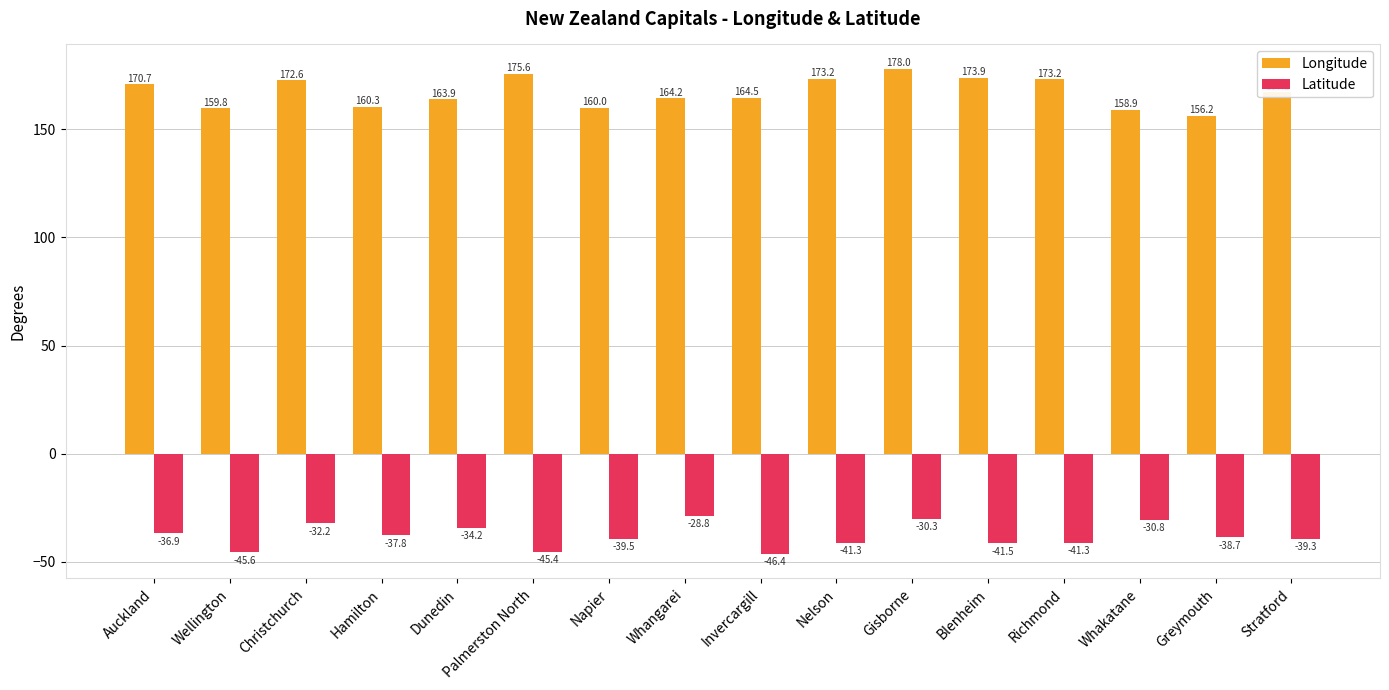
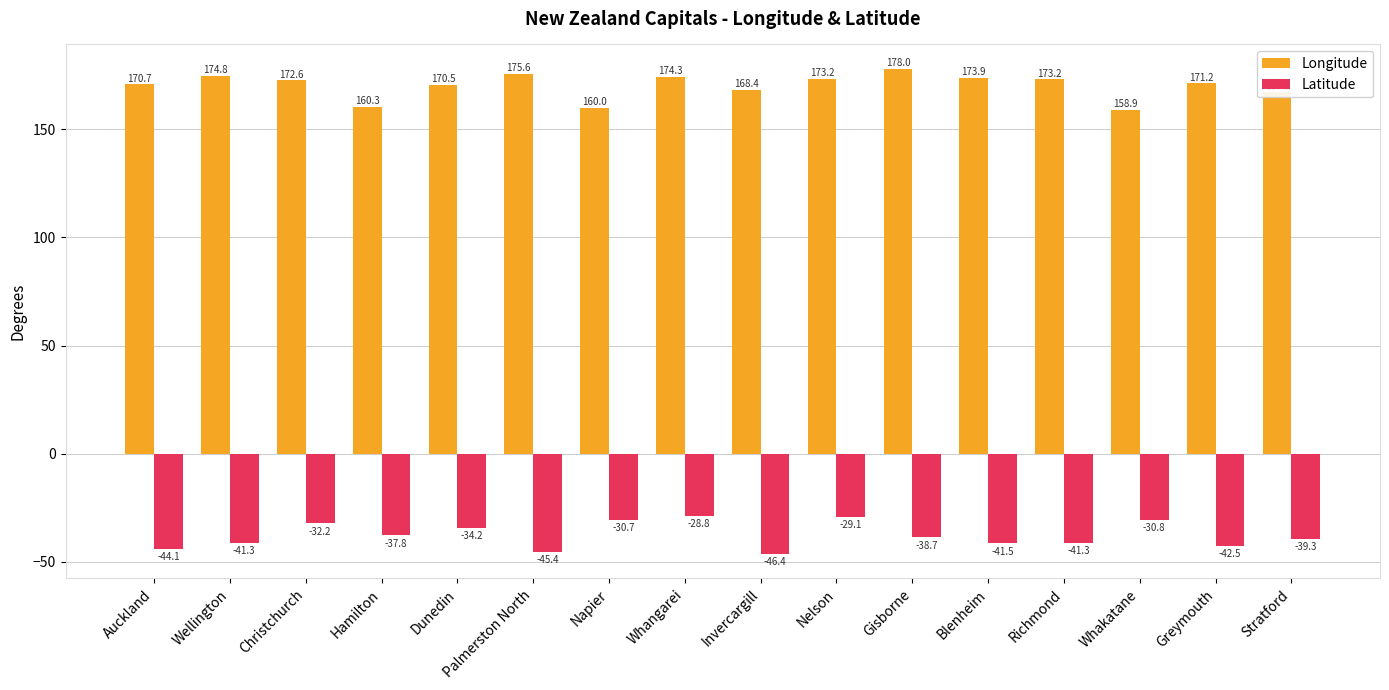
Latitude, Auckland: -36.9 -> -44.1
Longitude, Wellington: 159.8 -> 174.8
Latitude, Wellington: -45.6 -> -41.3
Longitude, Dunedin: 163.9 -> 170.5
Latitude, Napier: -39.5 -> -30.7
Longitude, Whangarei: 164.2 -> 174.3
Longitude, Invercargill: 164.5 -> 168.4
Latitude, Nelson: -41.3 -> -29.1
Latitude, Gisborne: -30.3 -> -38.7
Longitude, Greymouth: 156.2 -> 171.2
Latitude, Greymouth: -38.7 -> -42.5
